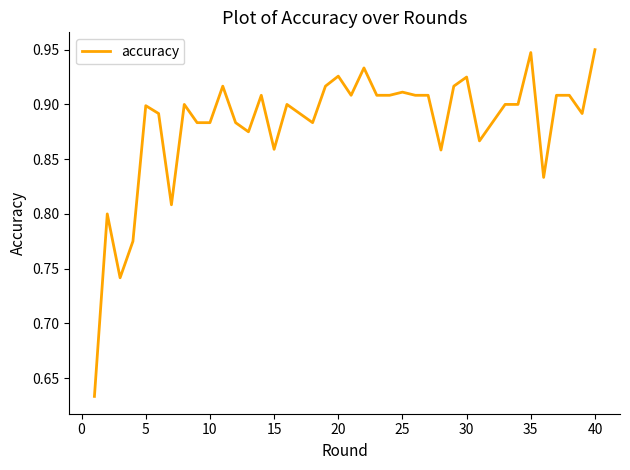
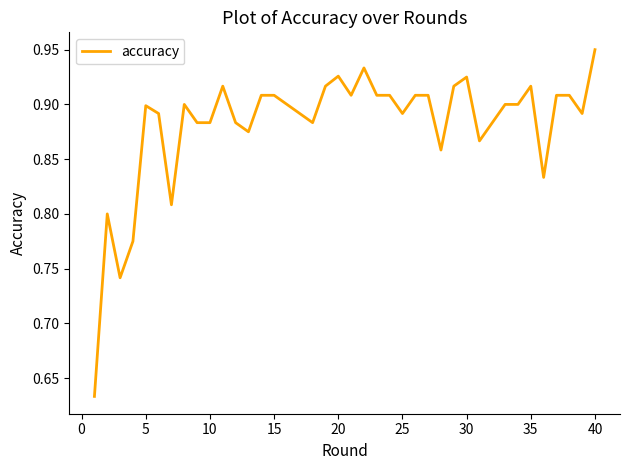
15: 0.859 -> 0.908
25: 0.911 -> 0.892
35: 0.947 -> 0.917
